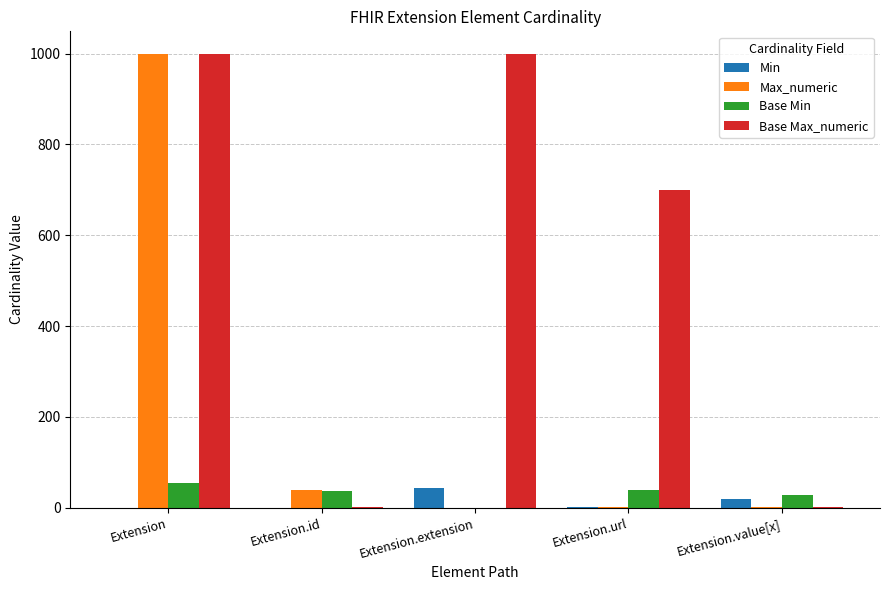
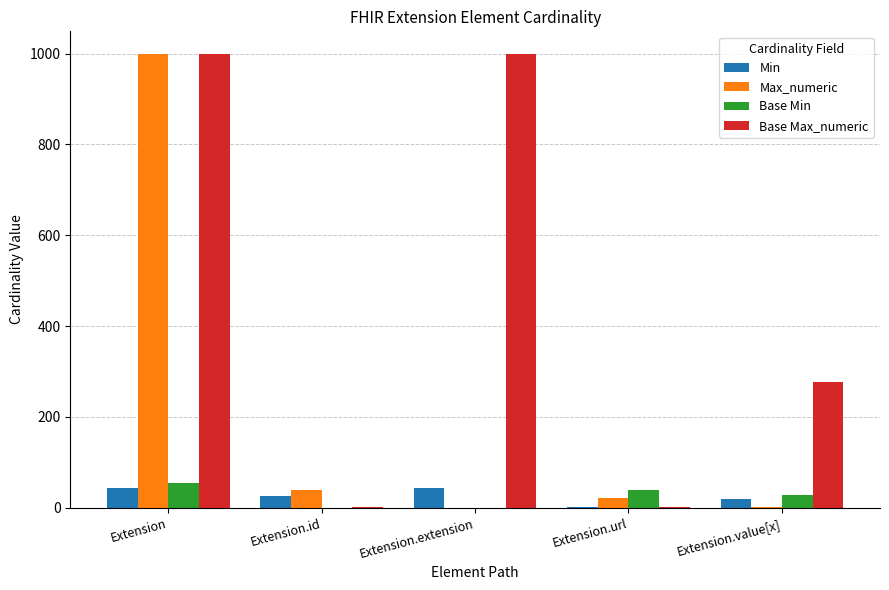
Min, Extension: 0 -> 40
Min, Extension.id: 0 -> 30
Base Min, Extension.id: 40 -> 0
Max_numeric, Extension.url: 0 -> 20
Base Max_numeric, Extension.url: 700 -> 0
Base Max_numeric, Extension.value[x]: 0 -> 280
